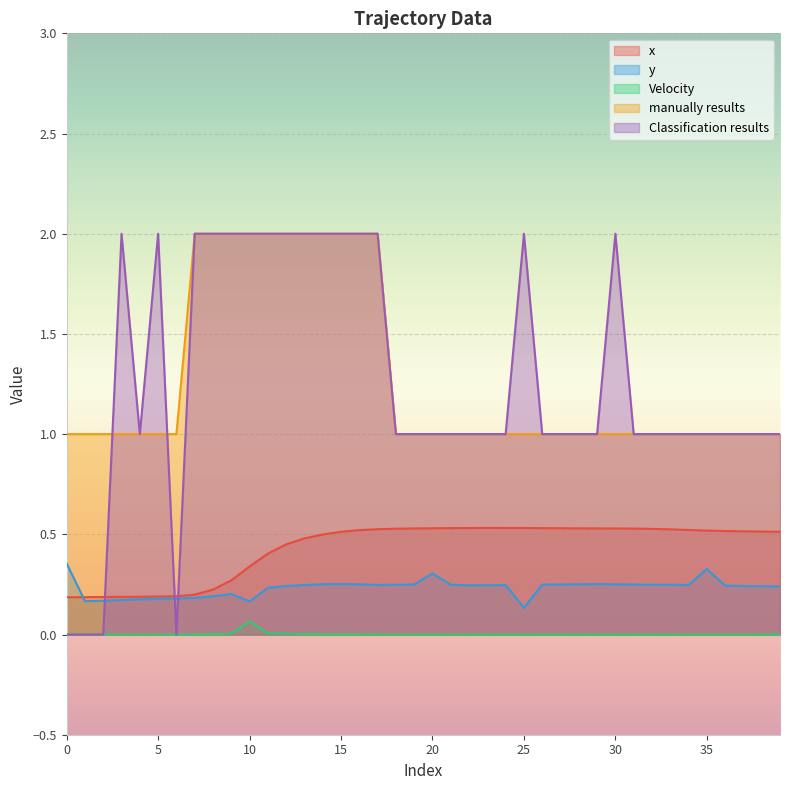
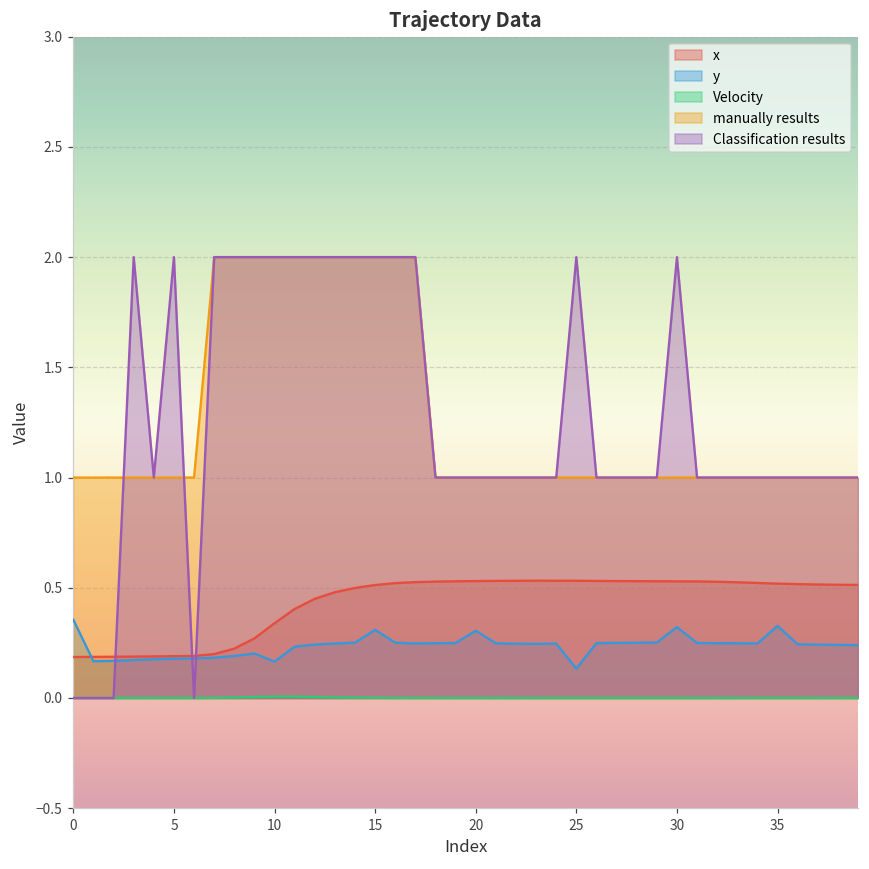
Velocity, 10: 0.07 -> 0.01
y, 15: 0.25 -> 0.31
y, 30: 0.25 -> 0.32
